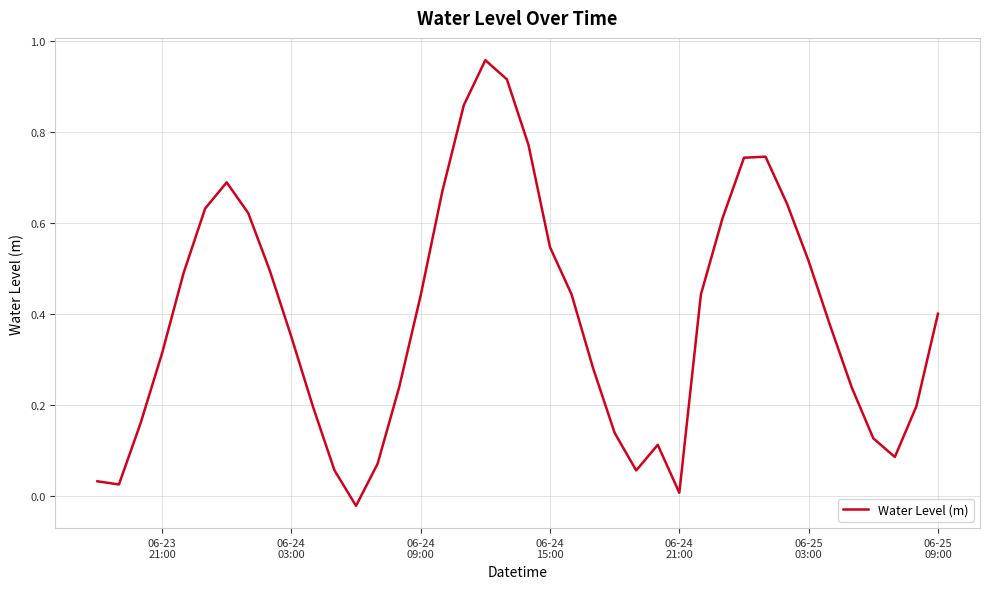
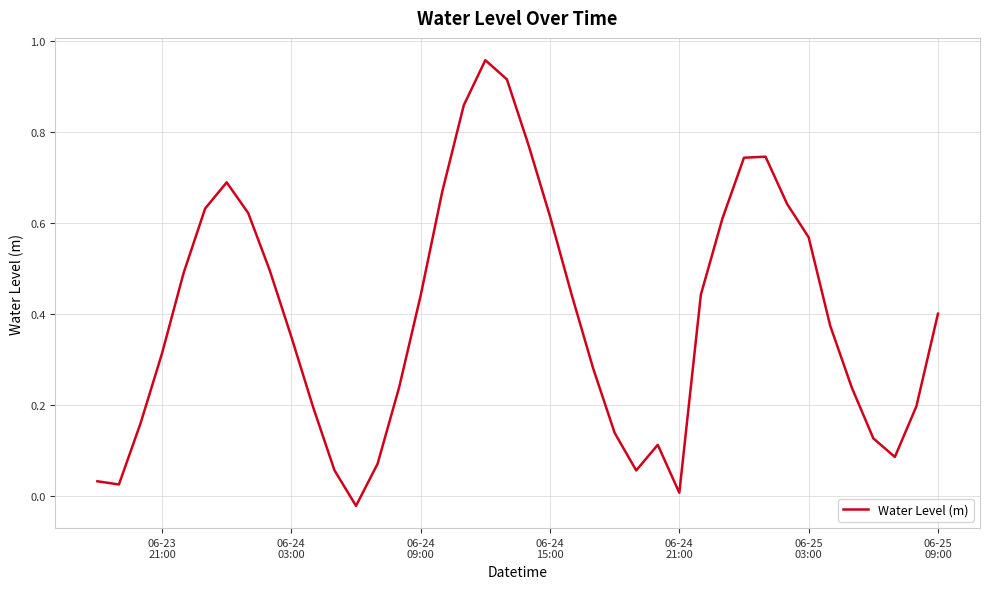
06-24 15:00: 0.55 -> 0.61
06-25 03:00: 0.52 -> 0.57
